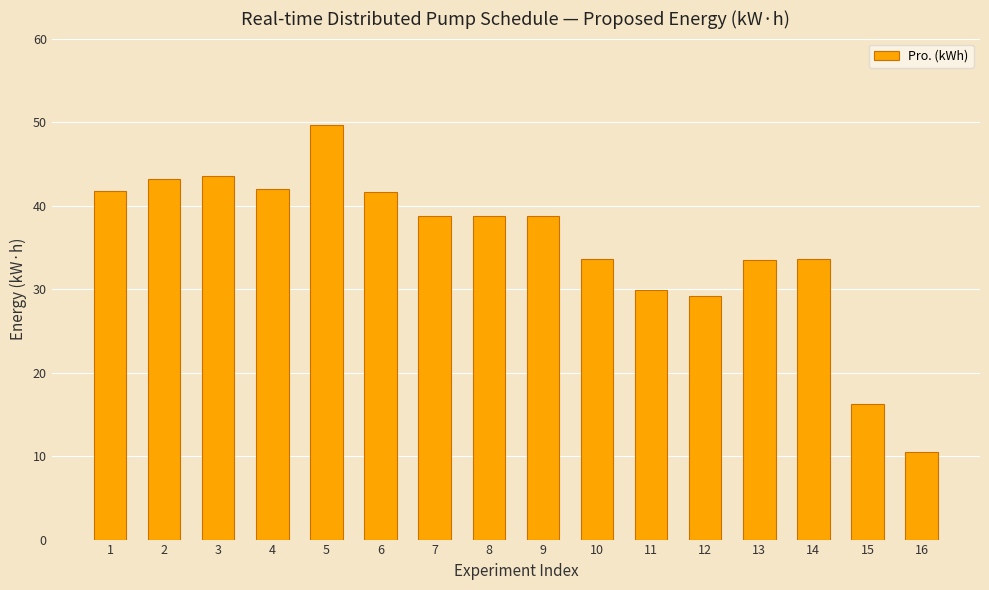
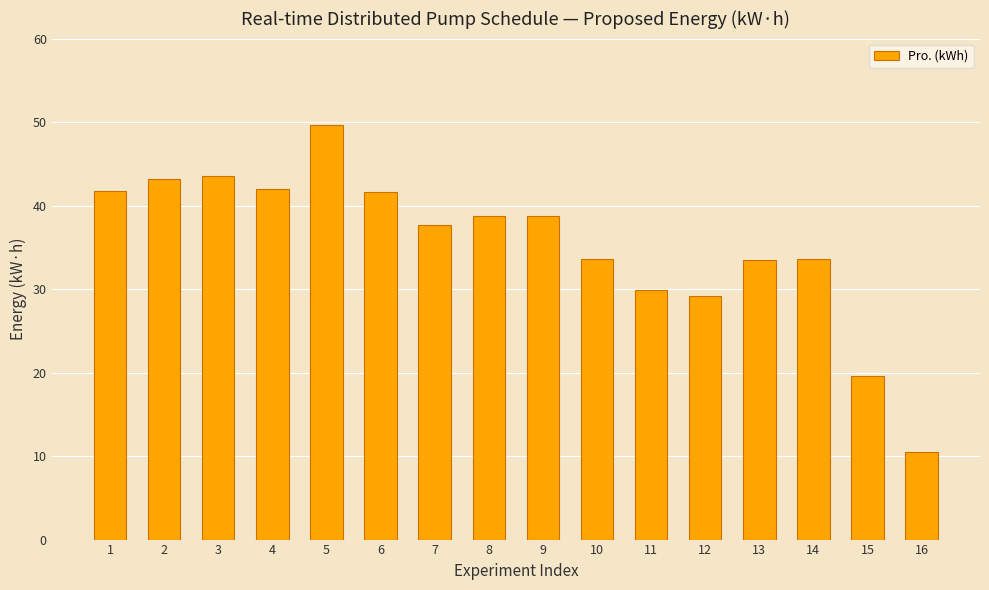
7: 39 -> 38
15: 16 -> 20
